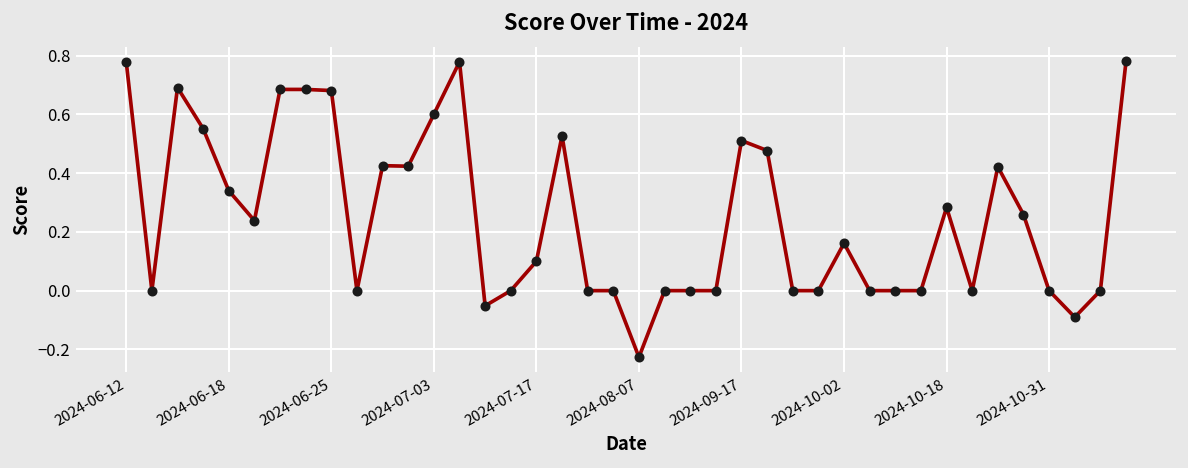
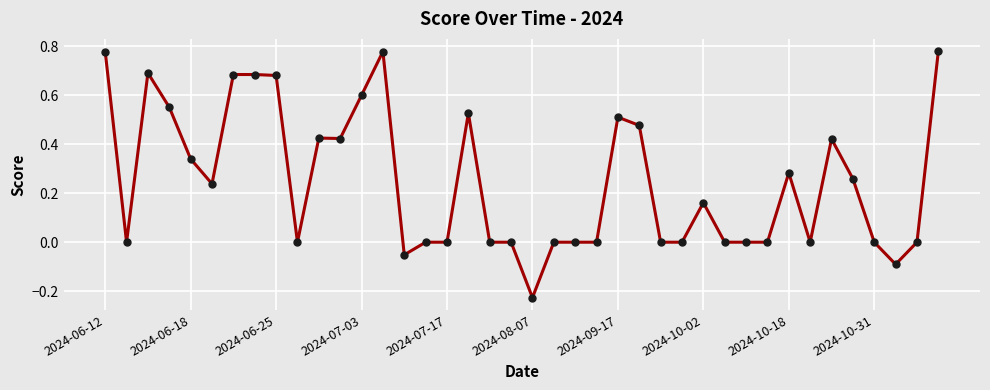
2024-07-17: 0.1 -> 0.0
